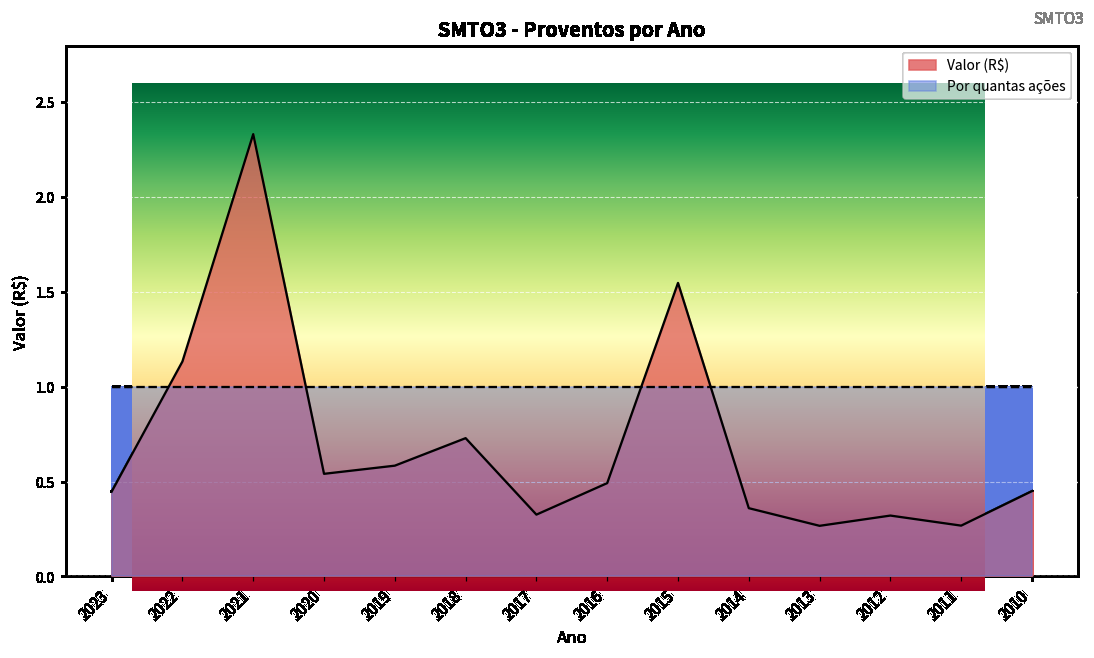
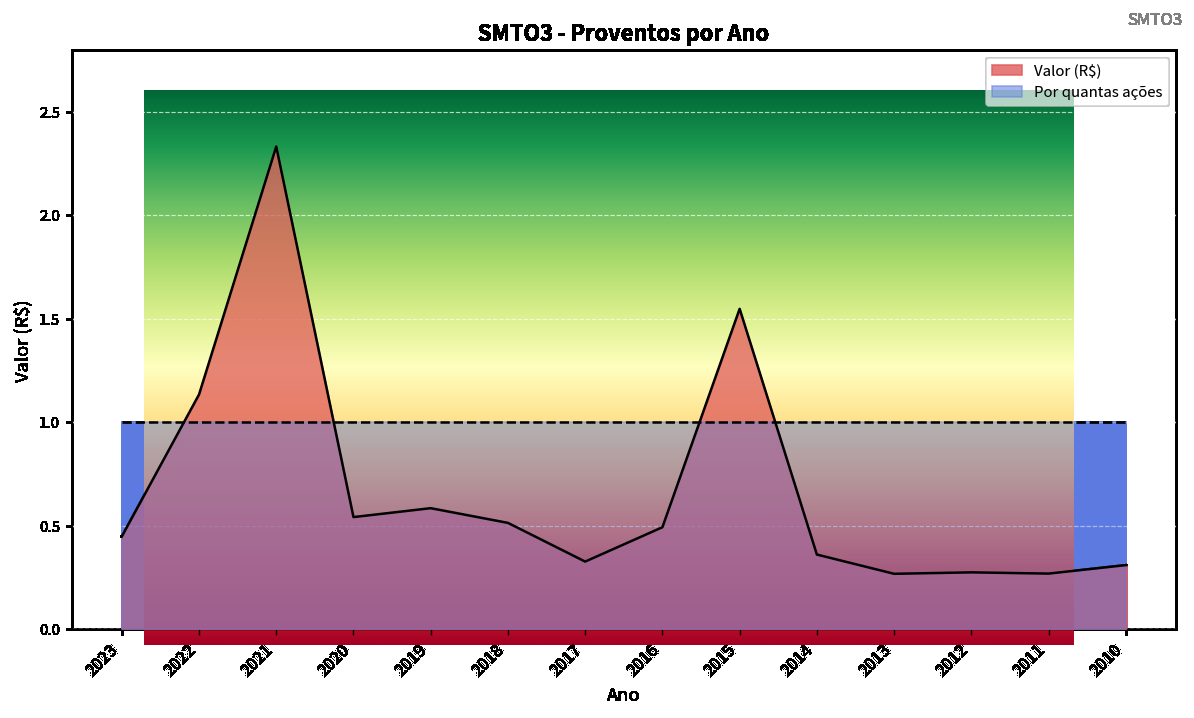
Valor (R$), 2018: 0.73 -> 0.51
Valor (R$), 2012: 0.32 -> 0.27
Valor (R$), 2010: 0.45 -> 0.31
